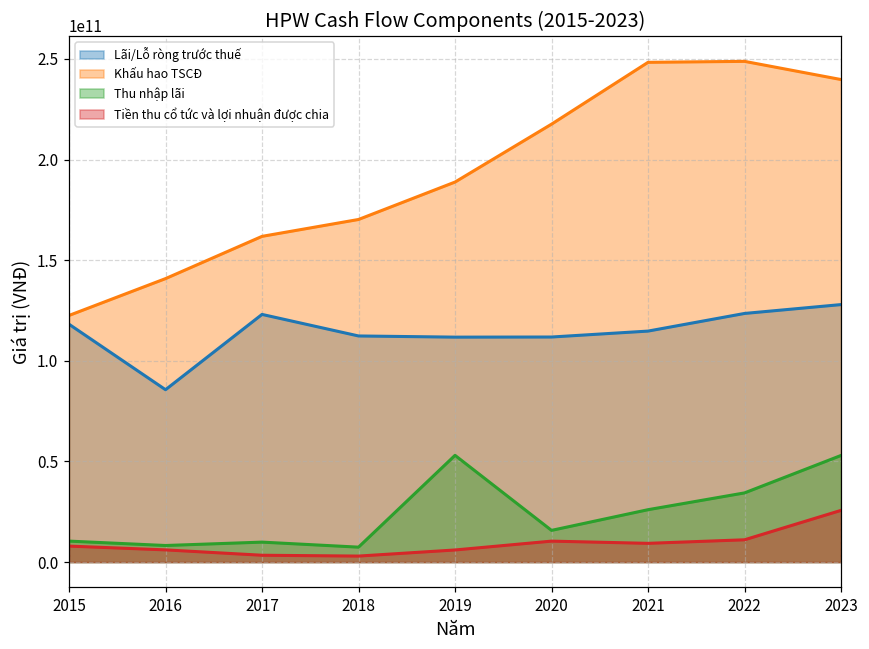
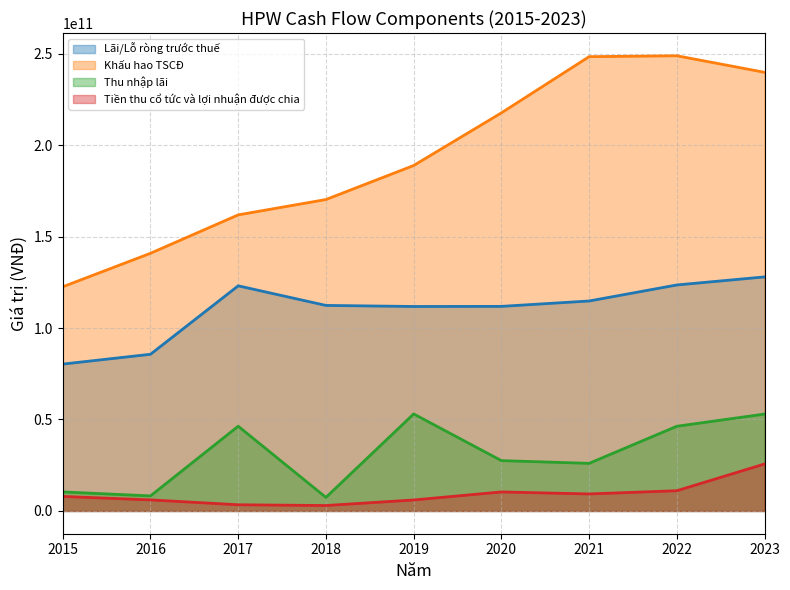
Lãi/Lỗ ròng trước thuế, 2015: 118000000000 -> 80000000000
Thu nhập lãi, 2017: 10000000000 -> 46000000000
Thu nhập lãi, 2020: 16000000000 -> 28000000000
Thu nhập lãi, 2022: 34000000000 -> 46000000000
